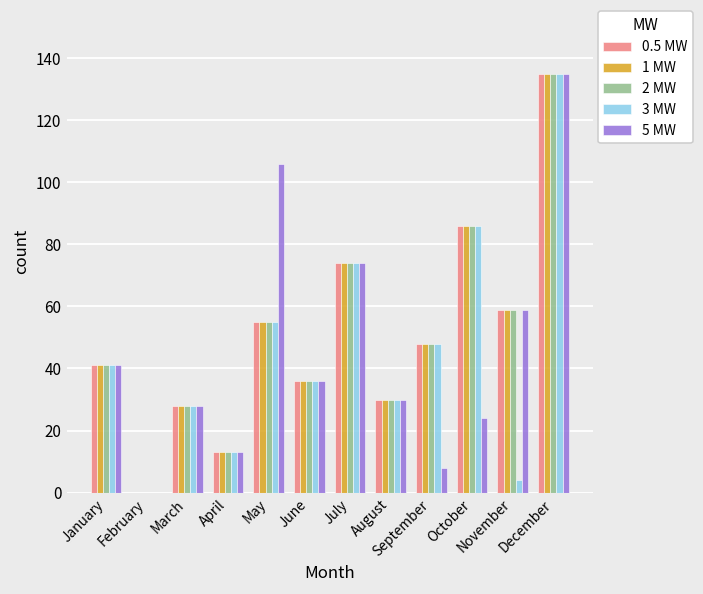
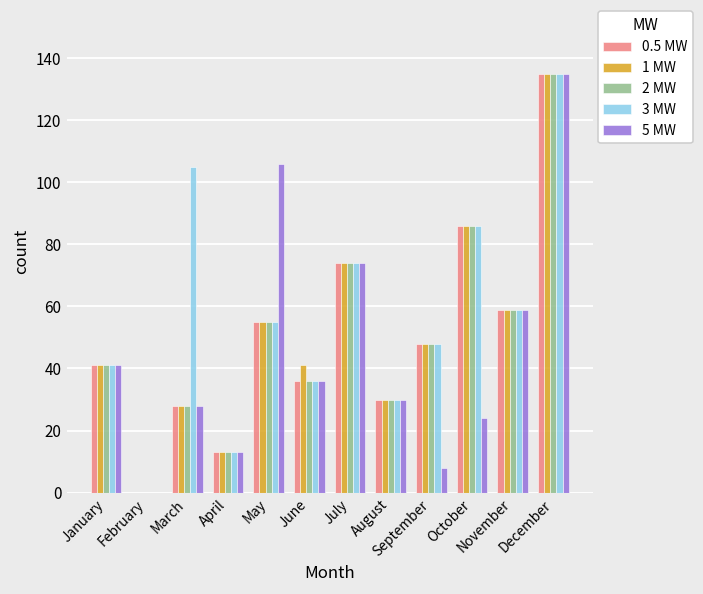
3 MW, March: 28 -> 105
1 MW, June: 36 -> 41
3 MW, November: 4 -> 59
